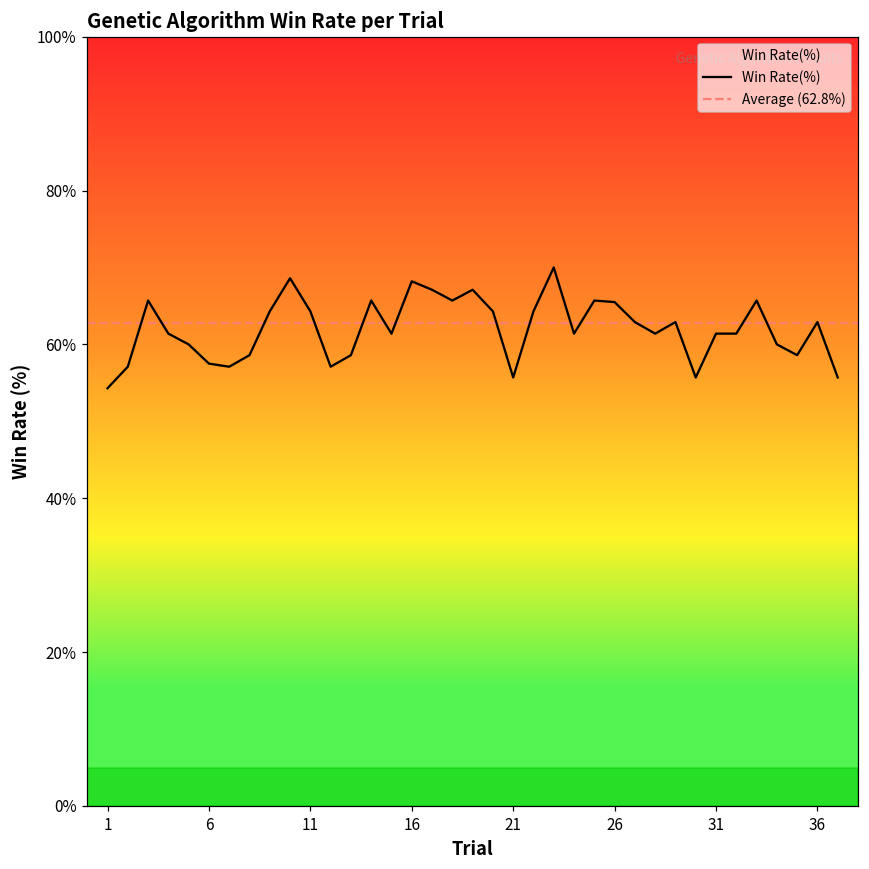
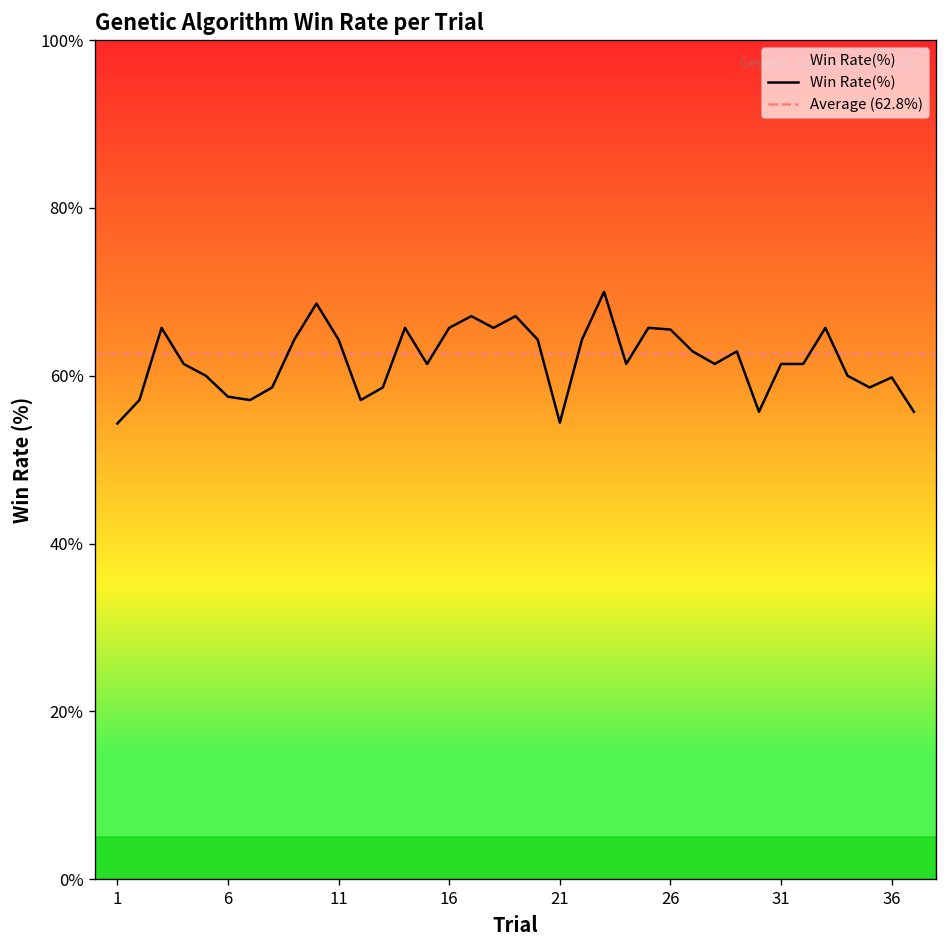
16: 68% -> 66%
21: 56% -> 54%
36: 63% -> 60%
